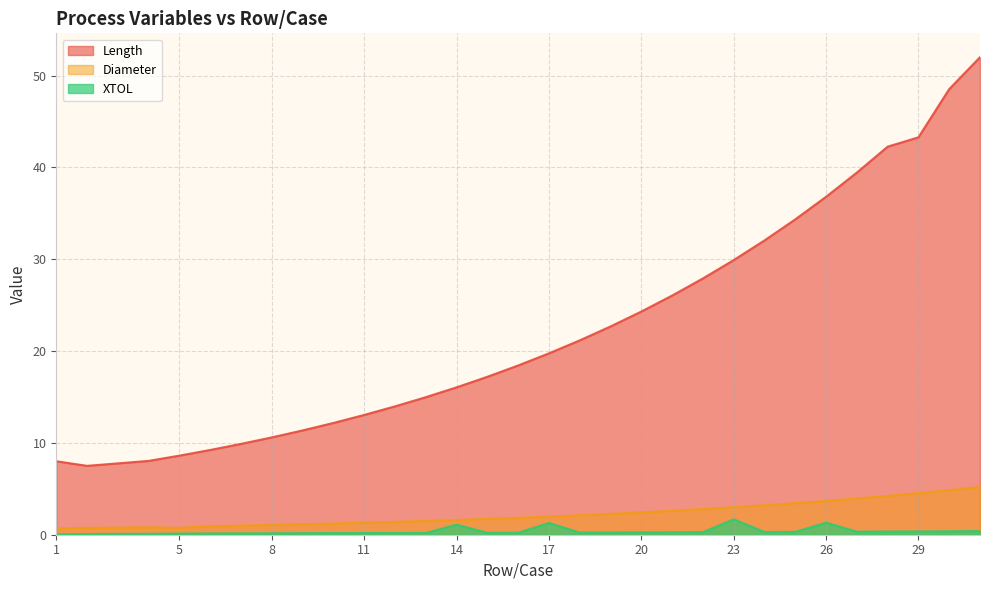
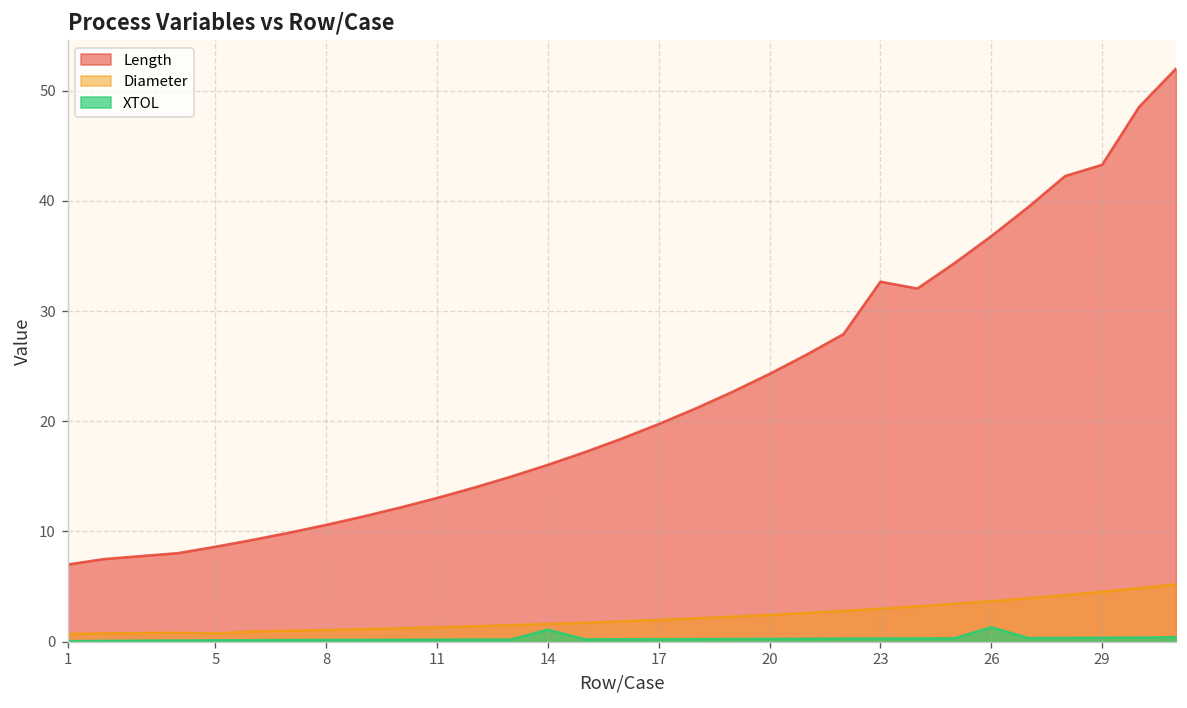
Length, 1: 8 -> 7
XTOL, 17: 1 -> 0
Length, 23: 30 -> 33
XTOL, 23: 2 -> 0
